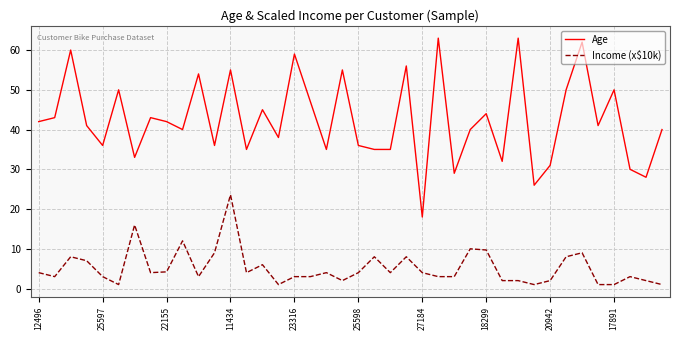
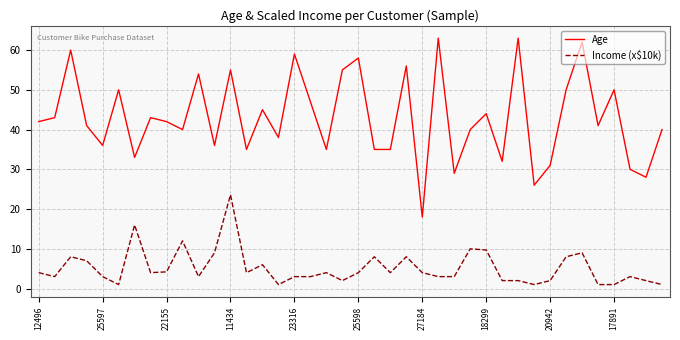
Age, 25598: 36 -> 58
